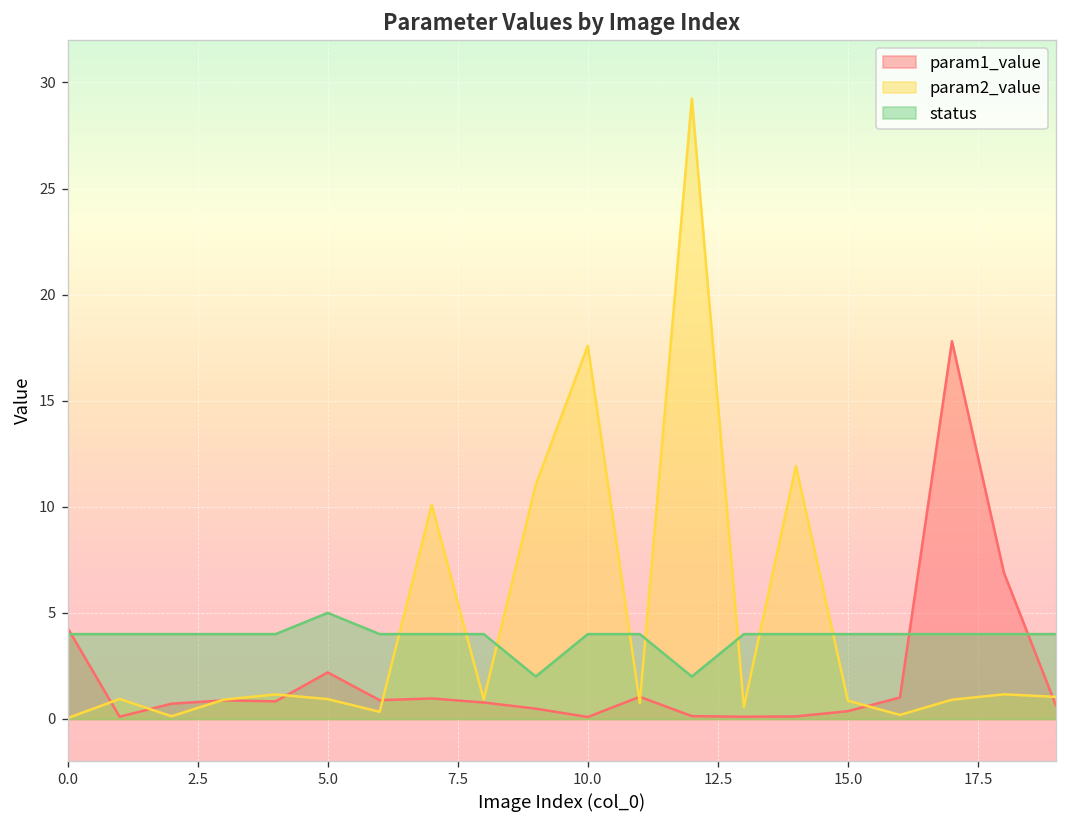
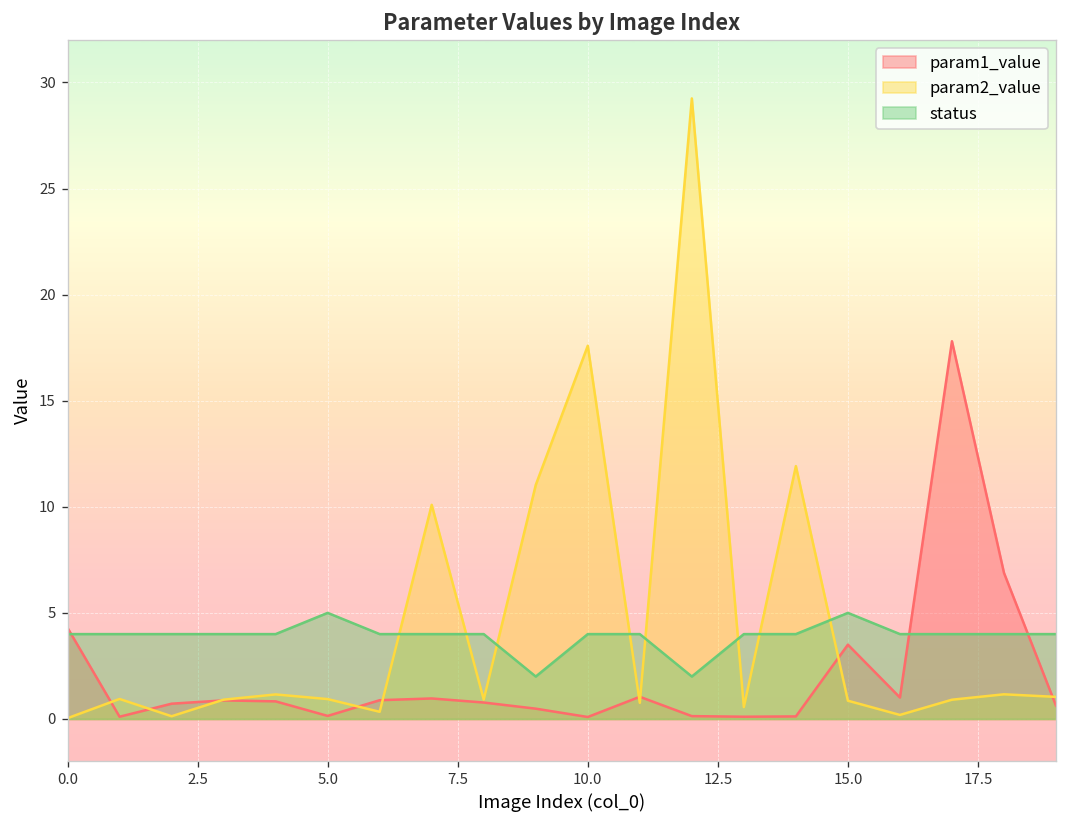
param1_value, 5.0: 2.2 -> 0.1
param1_value, 15.0: 0.4 -> 3.5
status, 15.0: 4 -> 5
